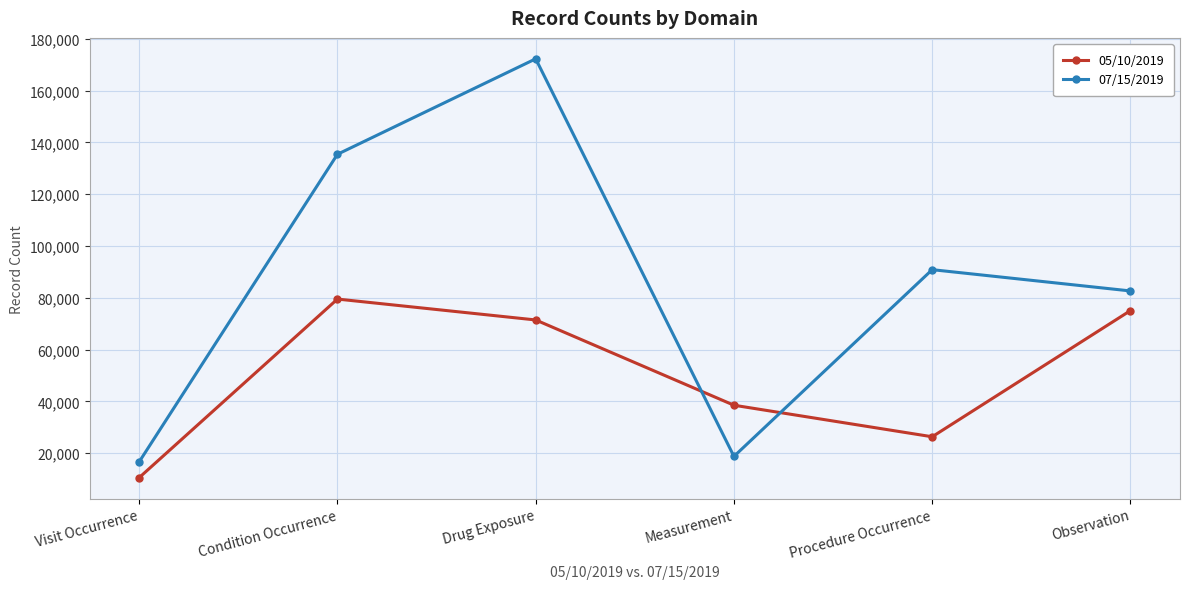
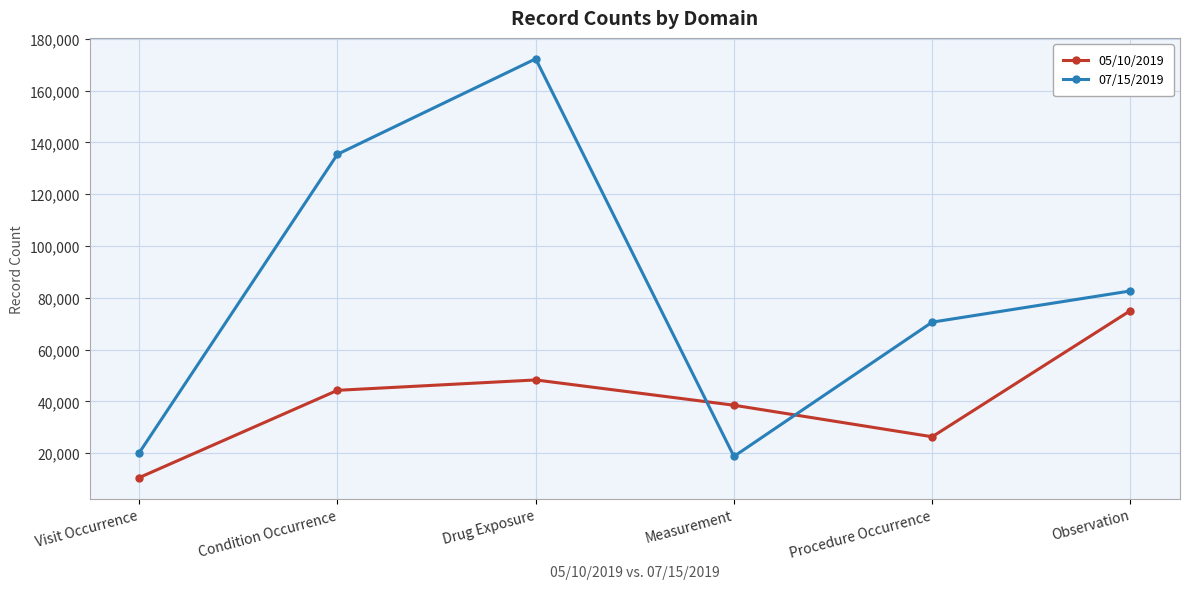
07/15/2019, Visit Occurrence: 17,000 -> 20,000
05/10/2019, Condition Occurrence: 80,000 -> 44,000
05/10/2019, Drug Exposure: 71,000 -> 48,000
07/15/2019, Procedure Occurrence: 91,000 -> 71,000
